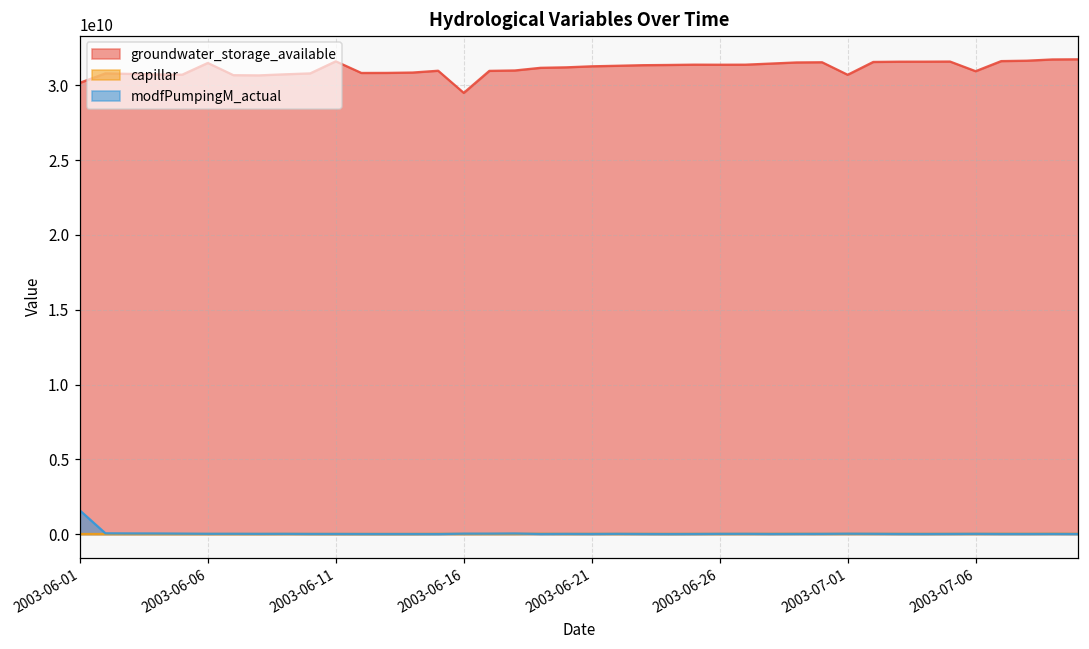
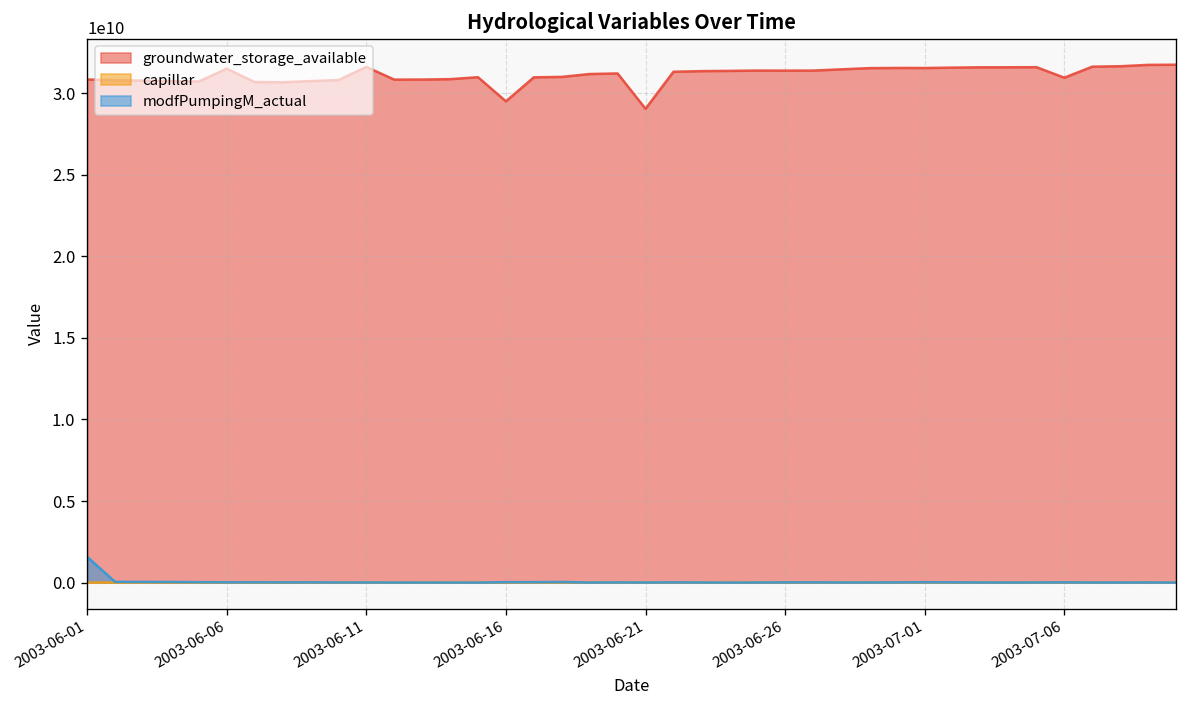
groundwater_storage_available, 2003-06-01: 30200000000 -> 30800000000
groundwater_storage_available, 2003-06-21: 31300000000 -> 29000000000
groundwater_storage_available, 2003-07-01: 30700000000 -> 31500000000
